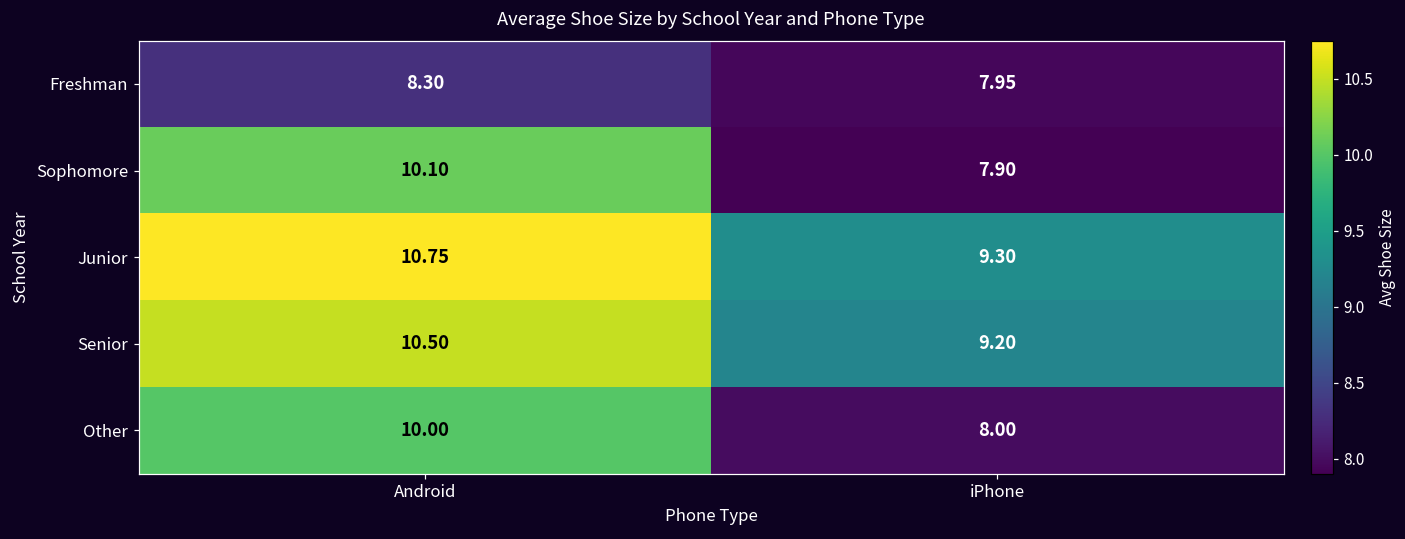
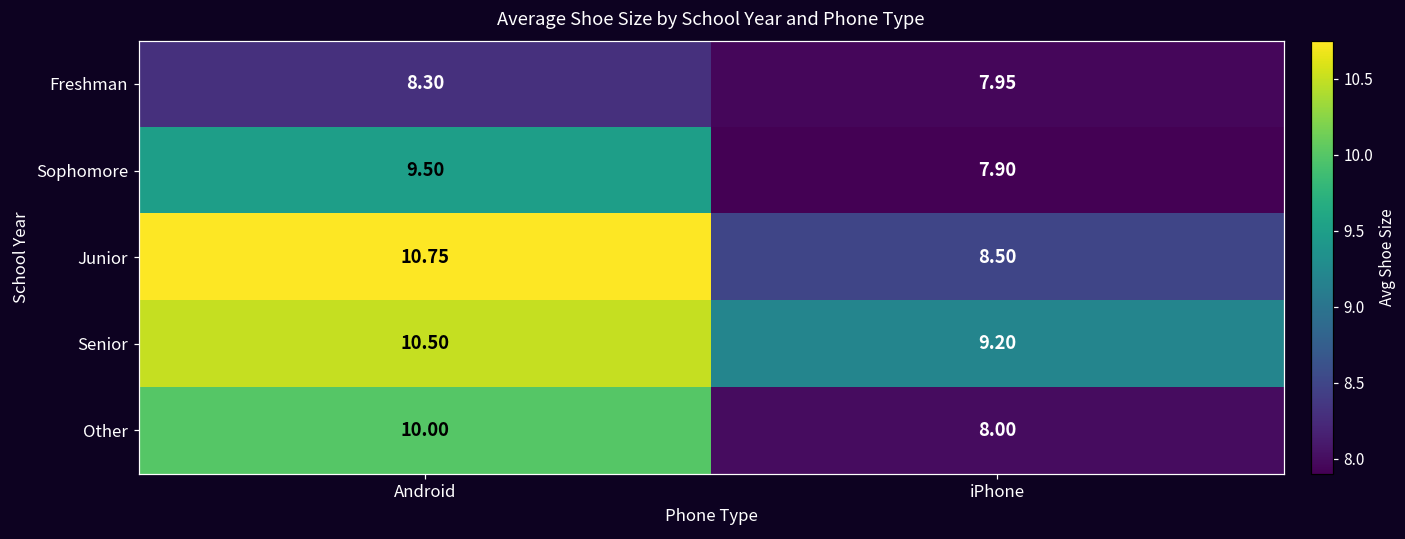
Sophomore, Android: 10.10 -> 9.50
Junior, iPhone: 9.30 -> 8.50
